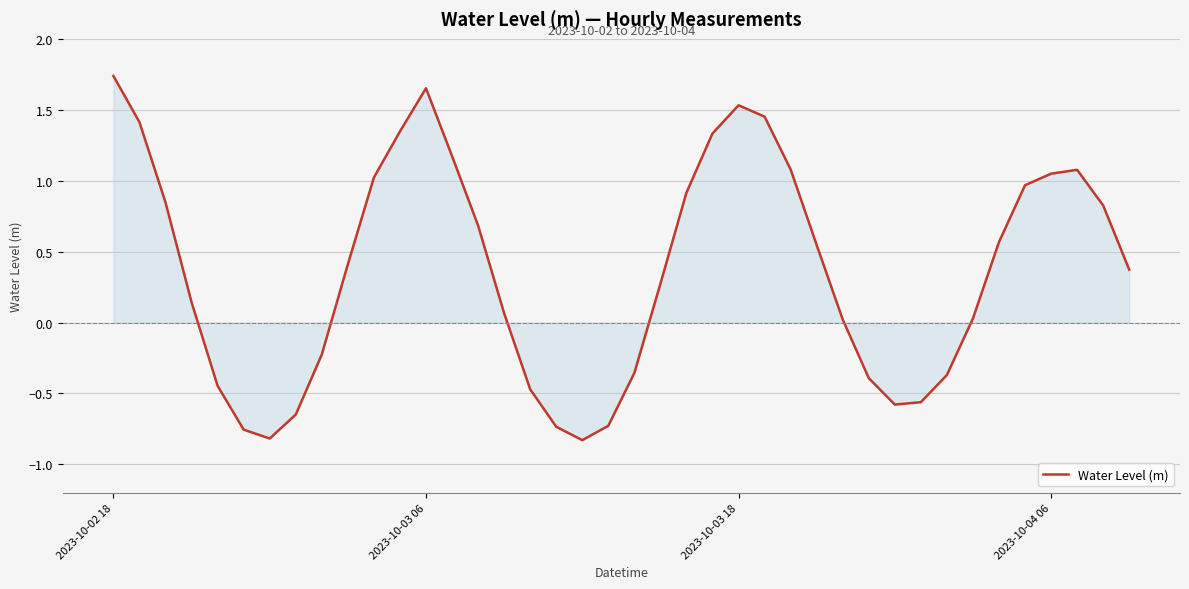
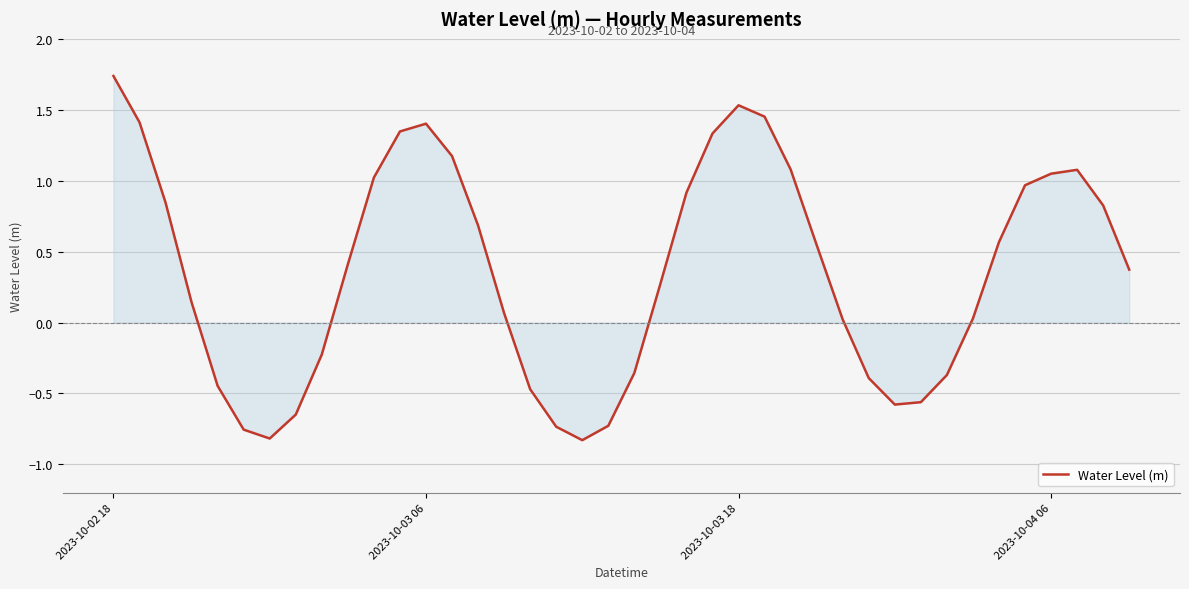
Water Level (m), 2023-10-03 06: 1.65 -> 1.40
